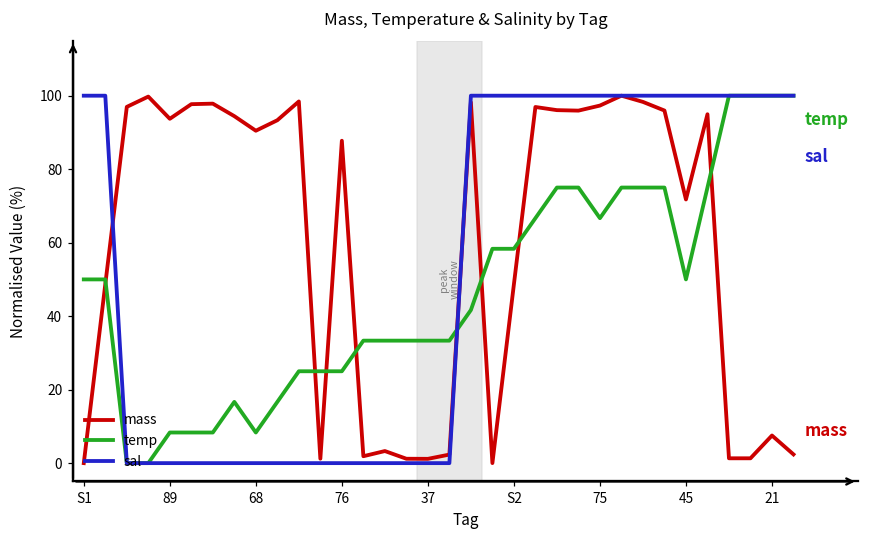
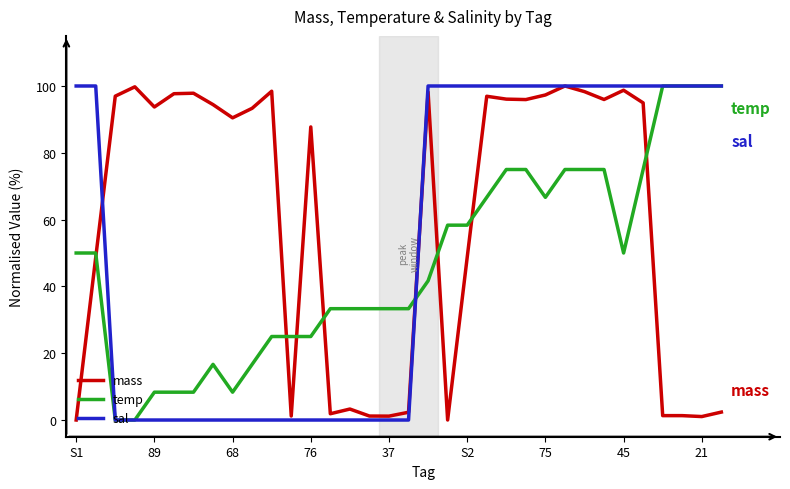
mass, 45: 72 -> 99
mass, 21: 8 -> 1
